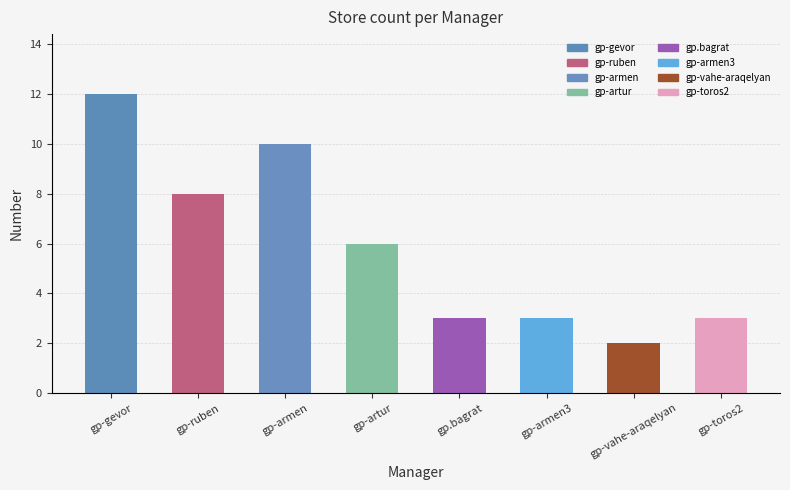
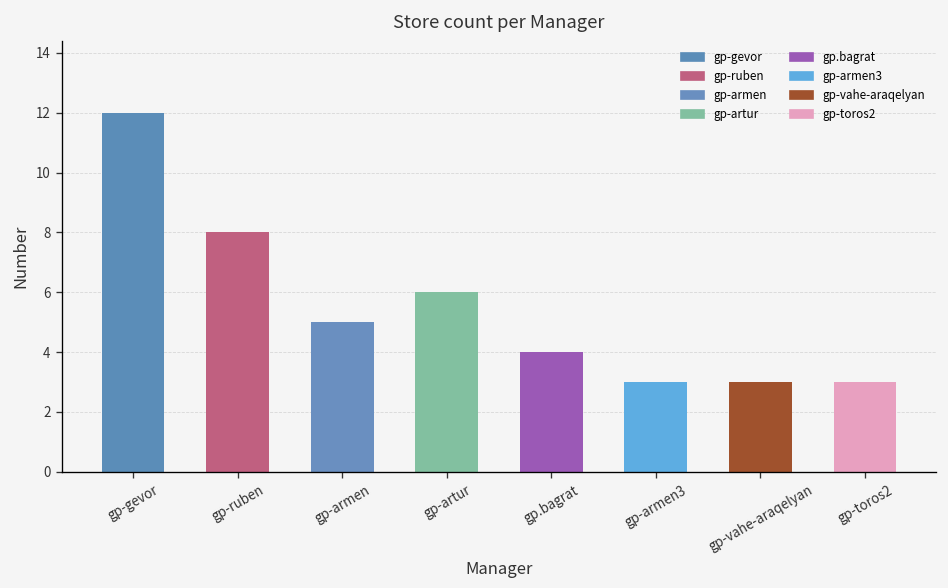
gp-armen: 10 -> 5
gp.bagrat: 3 -> 4
gp-vahe-araqelyan: 2 -> 3
